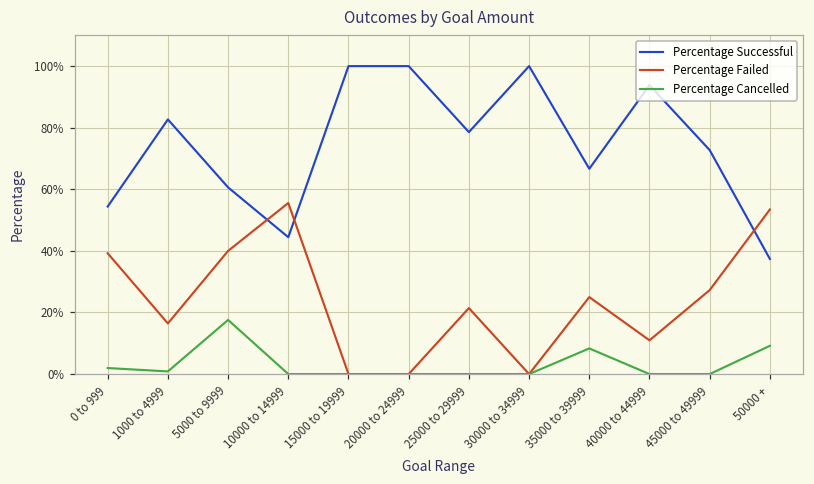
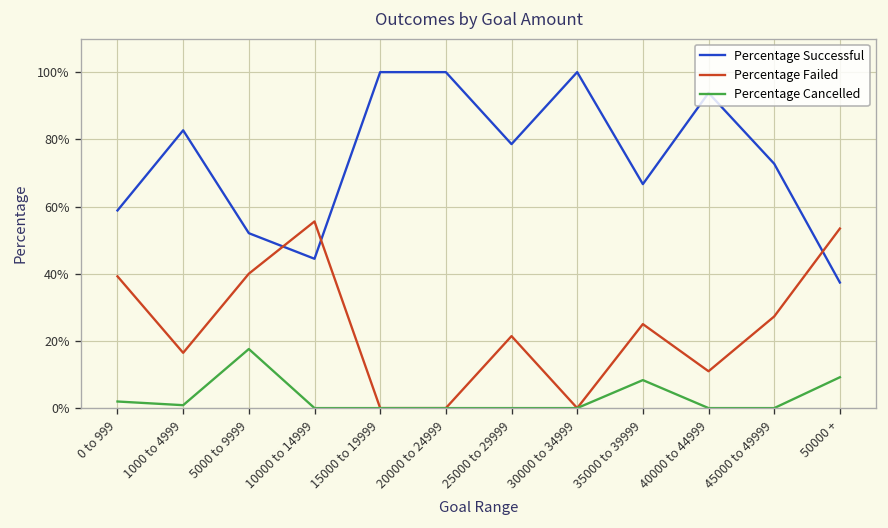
Percentage Successful, 0 to 999: 54% -> 59%
Percentage Successful, 5000 to 9999: 61% -> 52%
